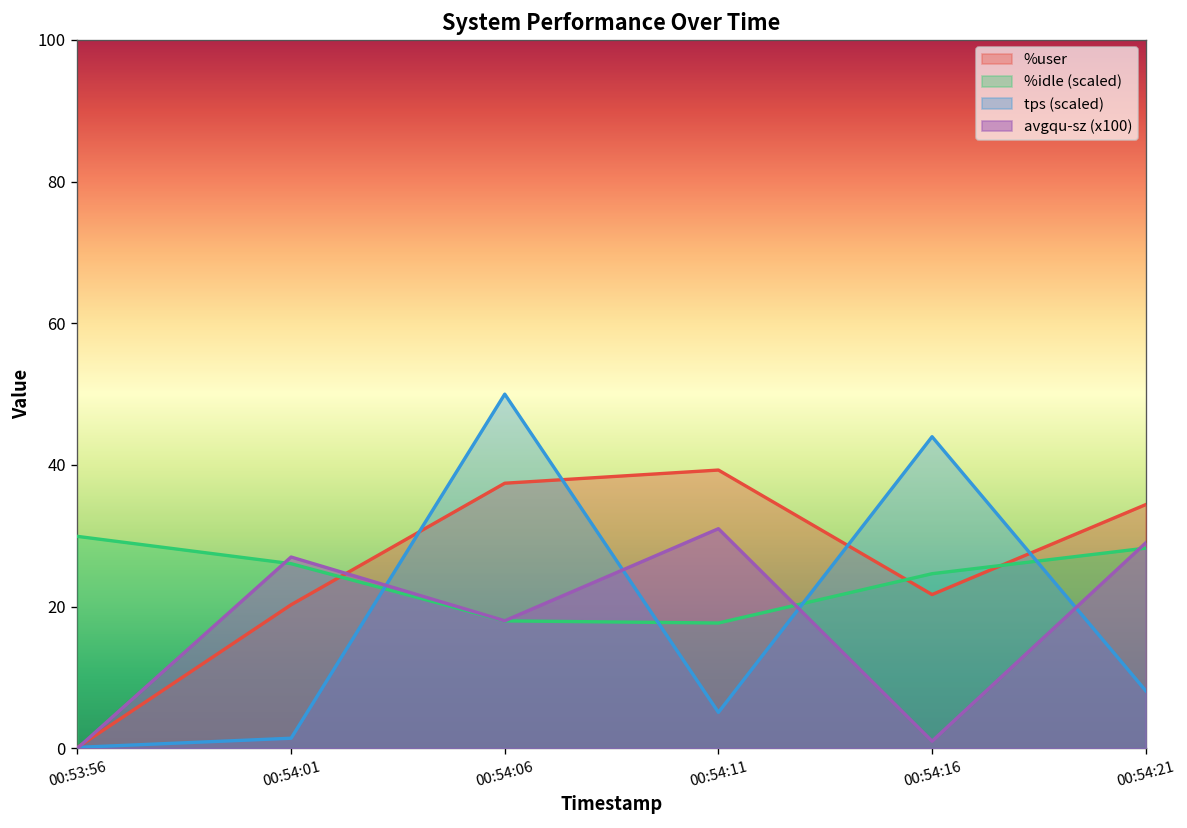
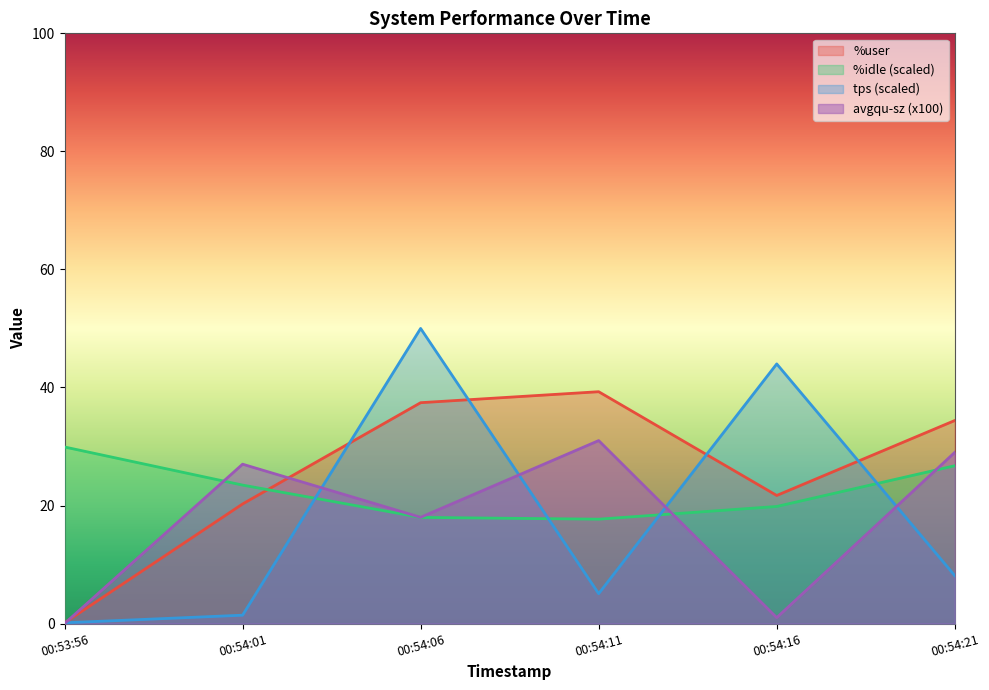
%idle (scaled), 00:54:01: 26 -> 23
%idle (scaled), 00:54:16: 25 -> 20
%idle (scaled), 00:54:21: 28 -> 27
